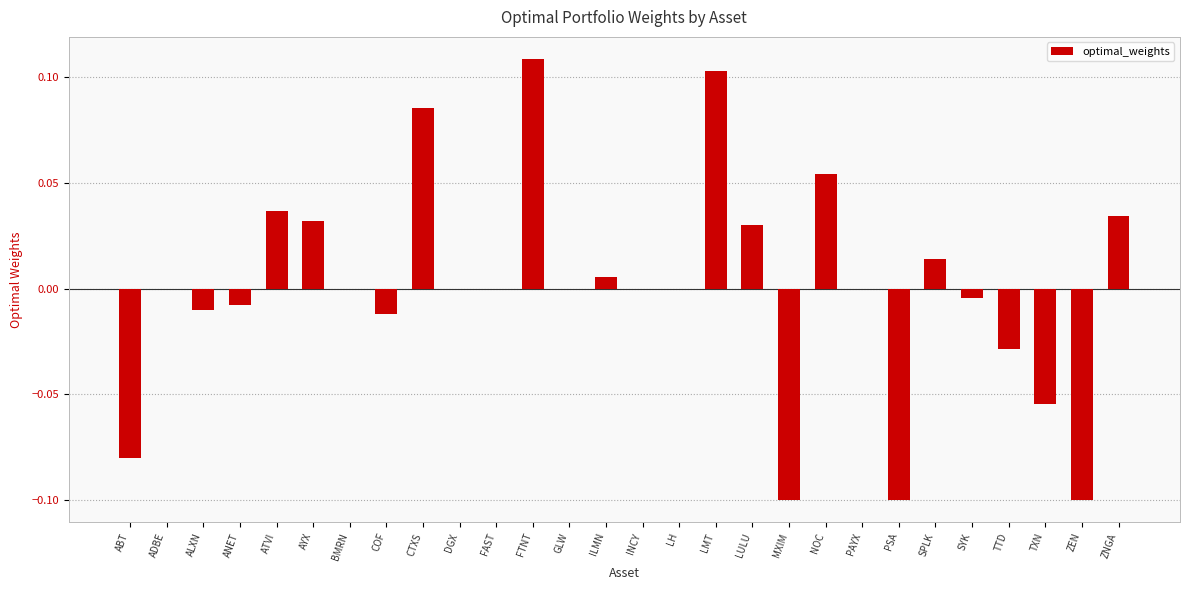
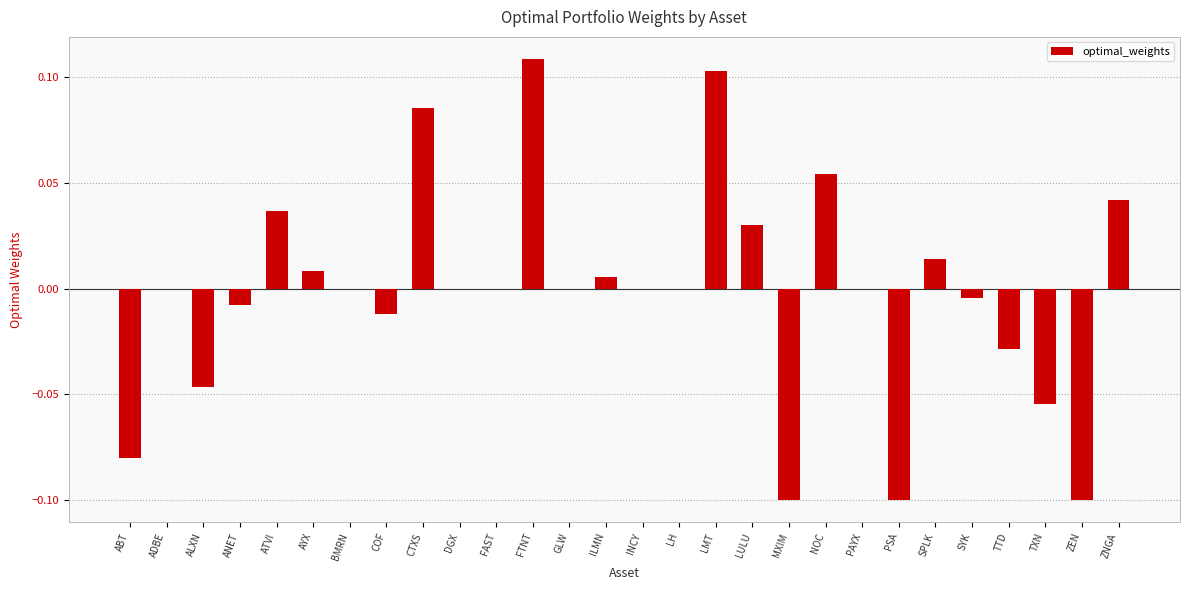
ALXN: -0.010 -> -0.046
AYX: 0.032 -> 0.008
ZNGA: 0.035 -> 0.042
